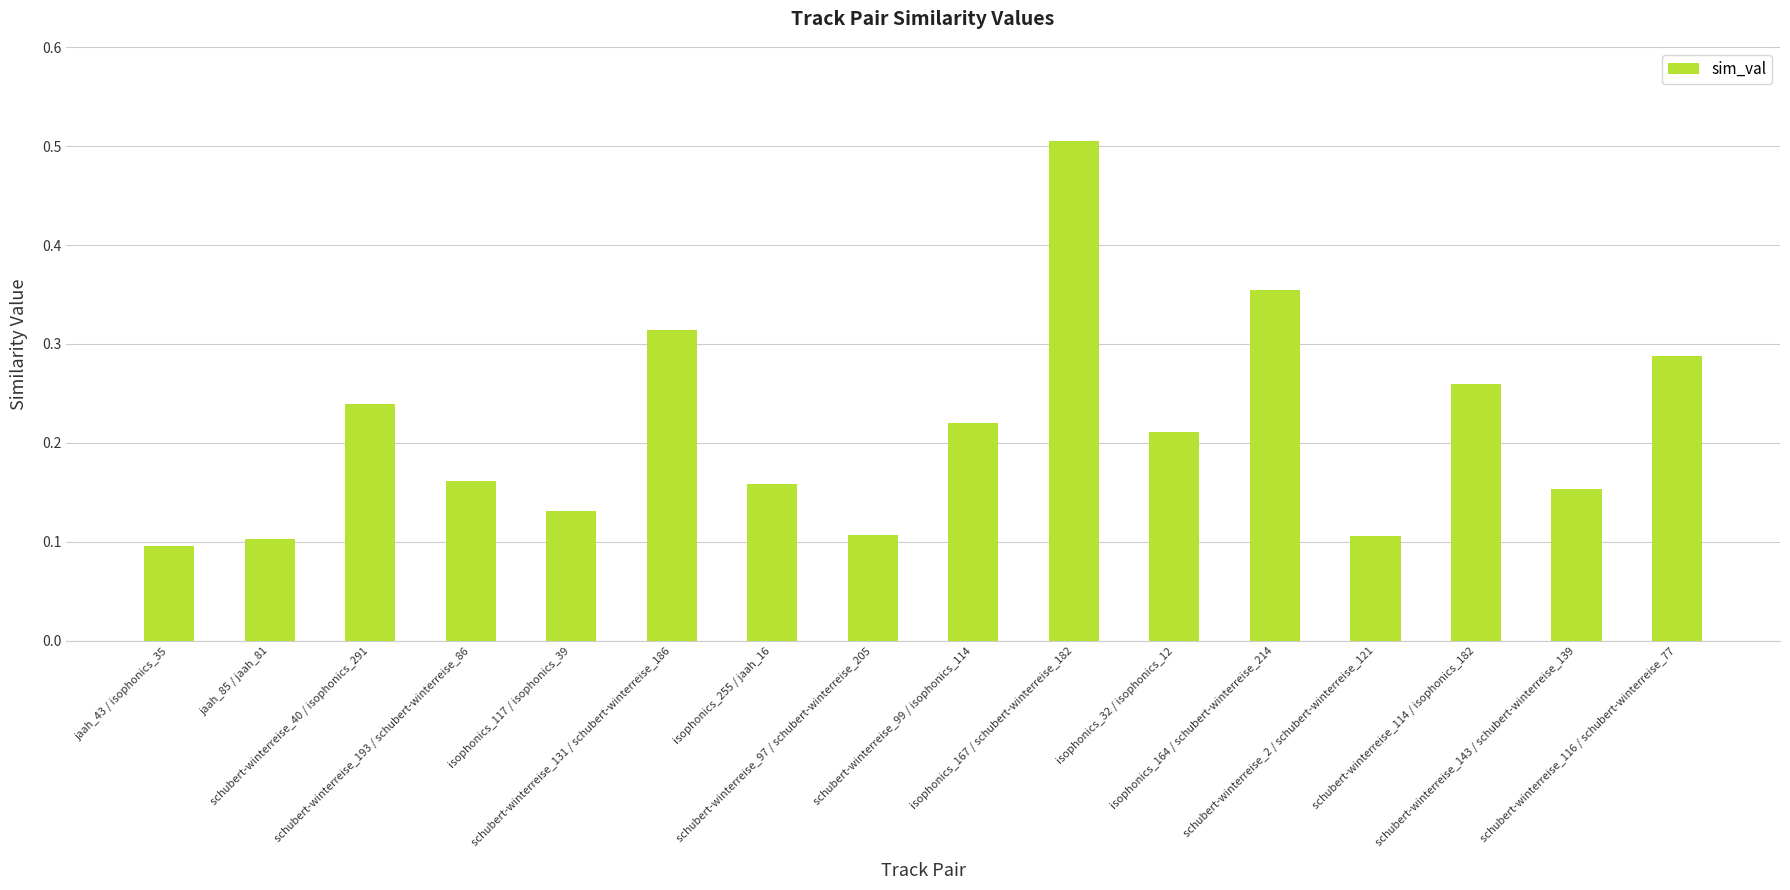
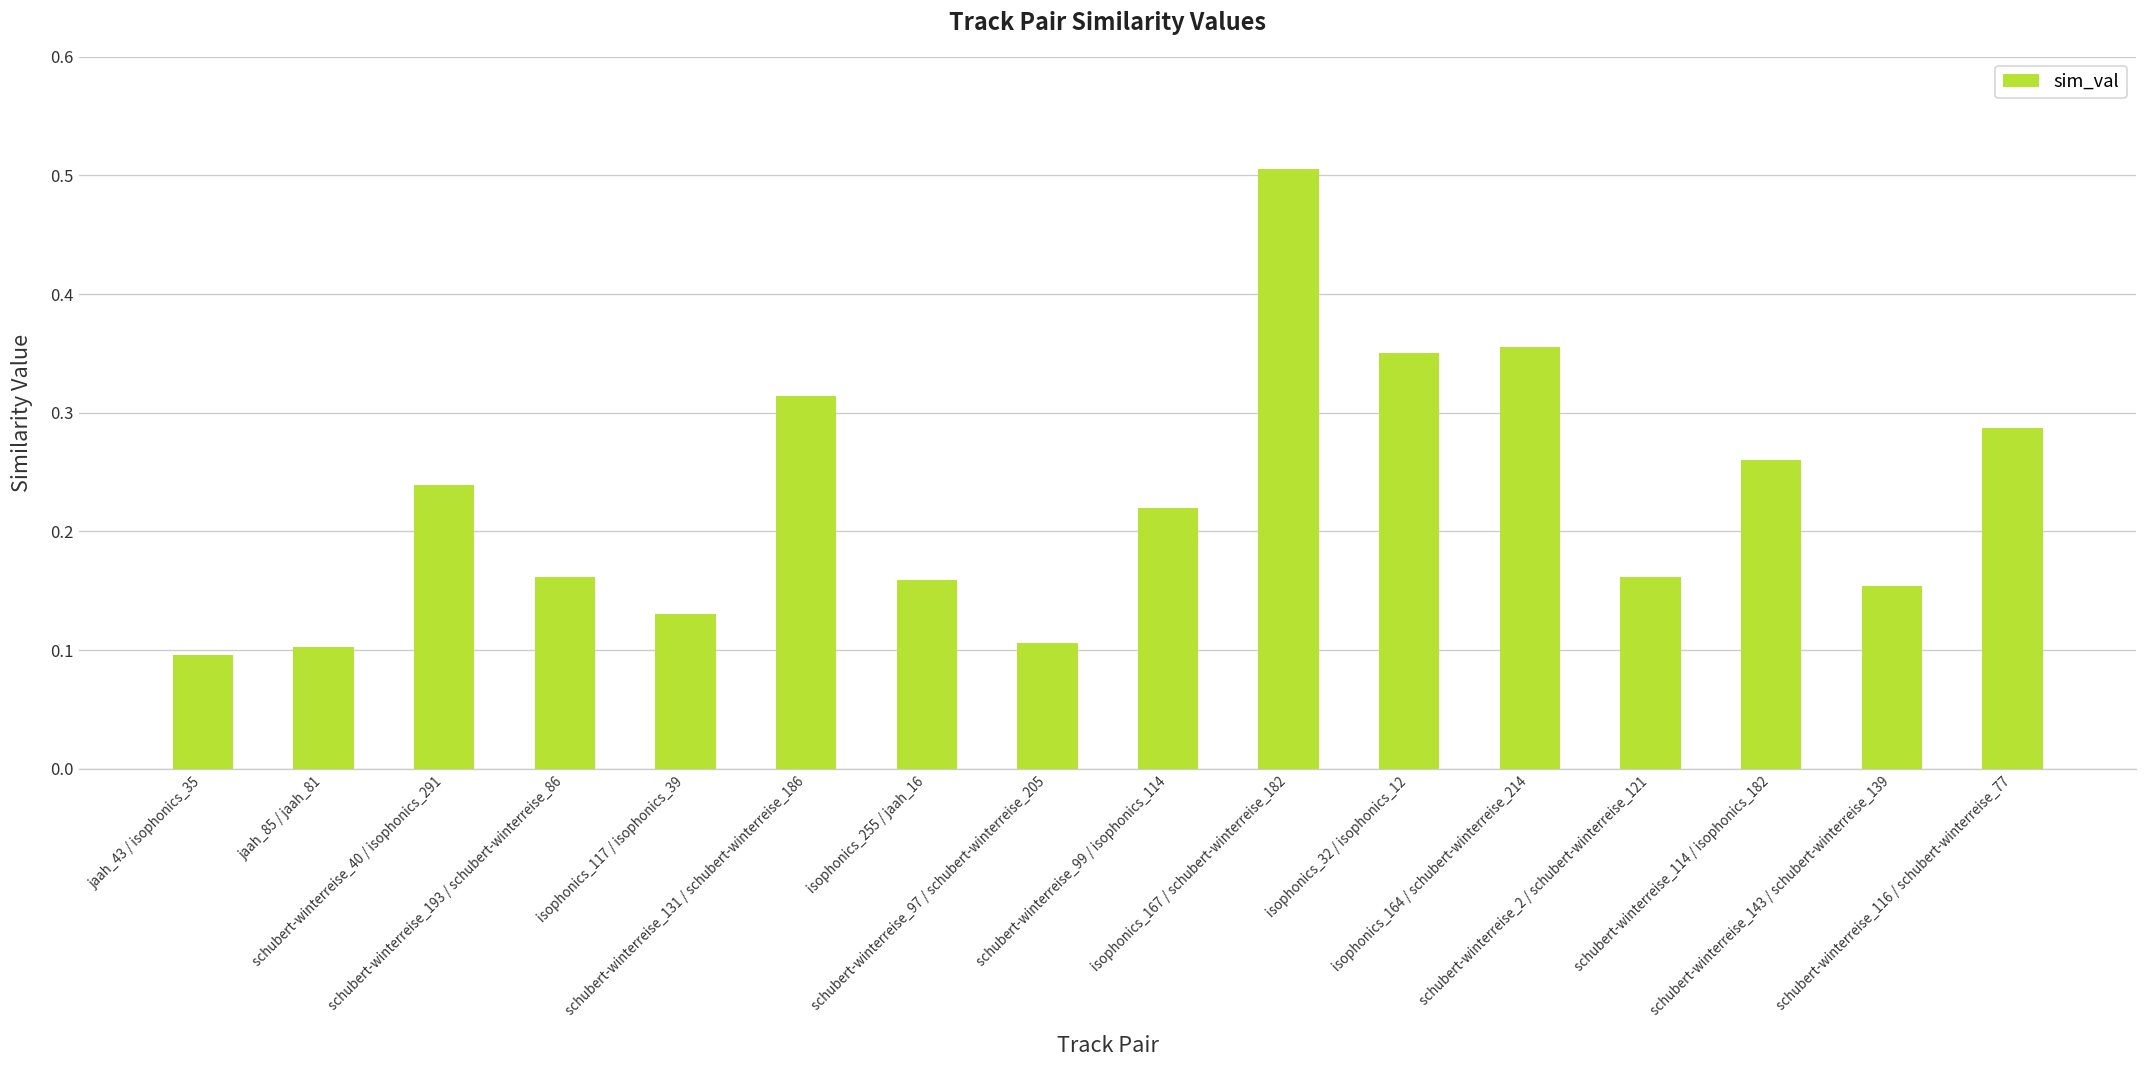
isophonics_32 / isophonics_12: 0.21 -> 0.35
schubert-winterreise_2 / schubert-winterreise_121: 0.11 -> 0.16
